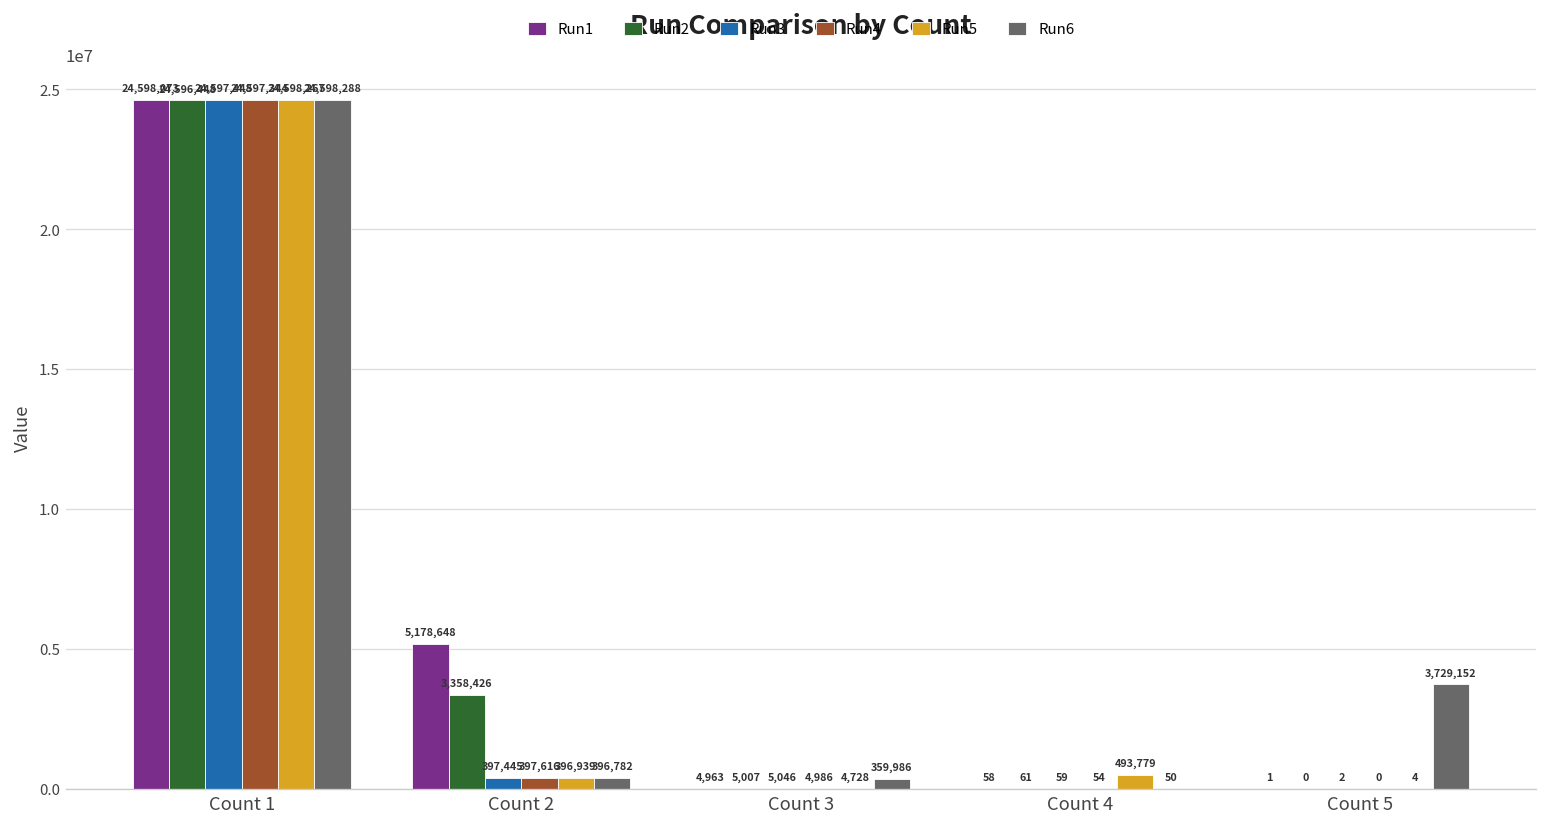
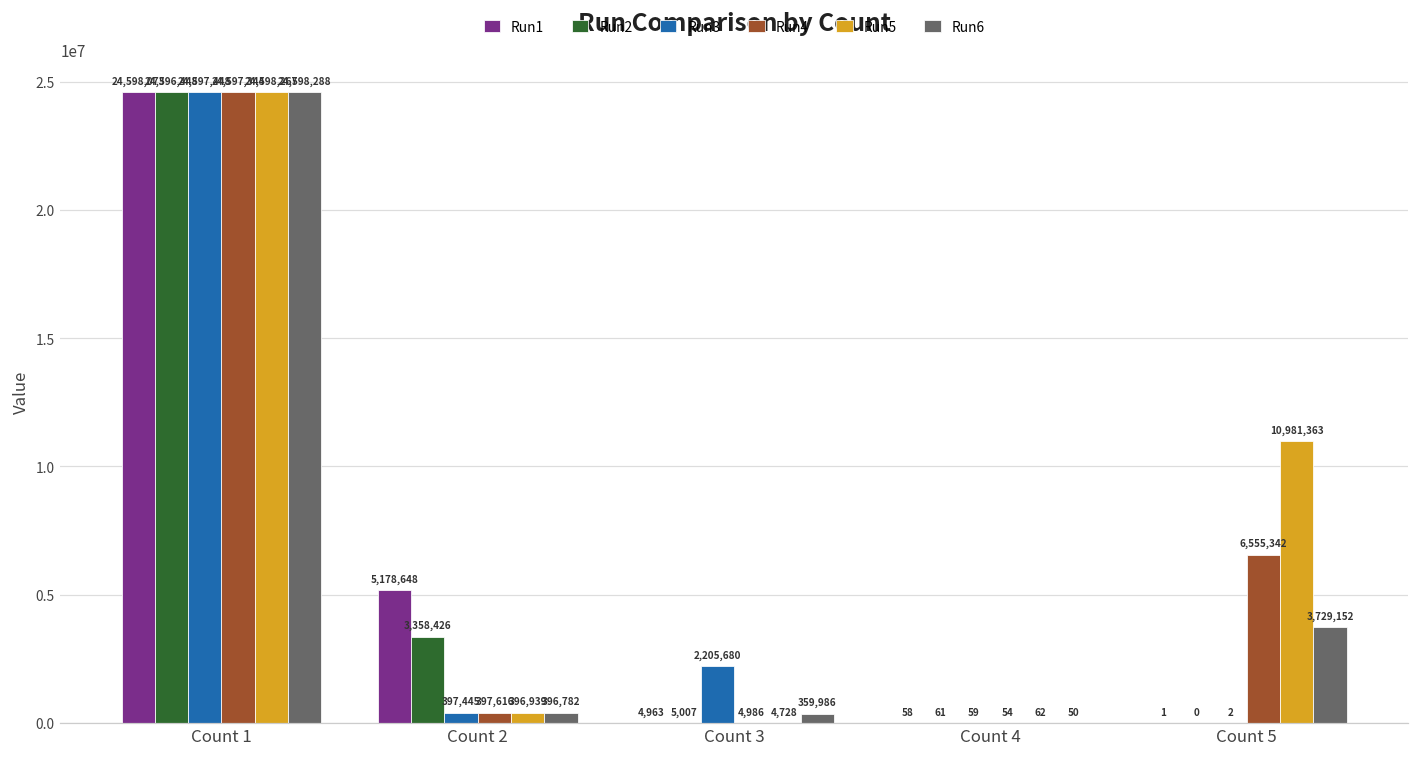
Run3, Count 3: 5,046 -> 2,205,680
Run5, Count 4: 493,779 -> 62
Run4, Count 5: 0 -> 6,555,342
Run5, Count 5: 4 -> 10,981,363
